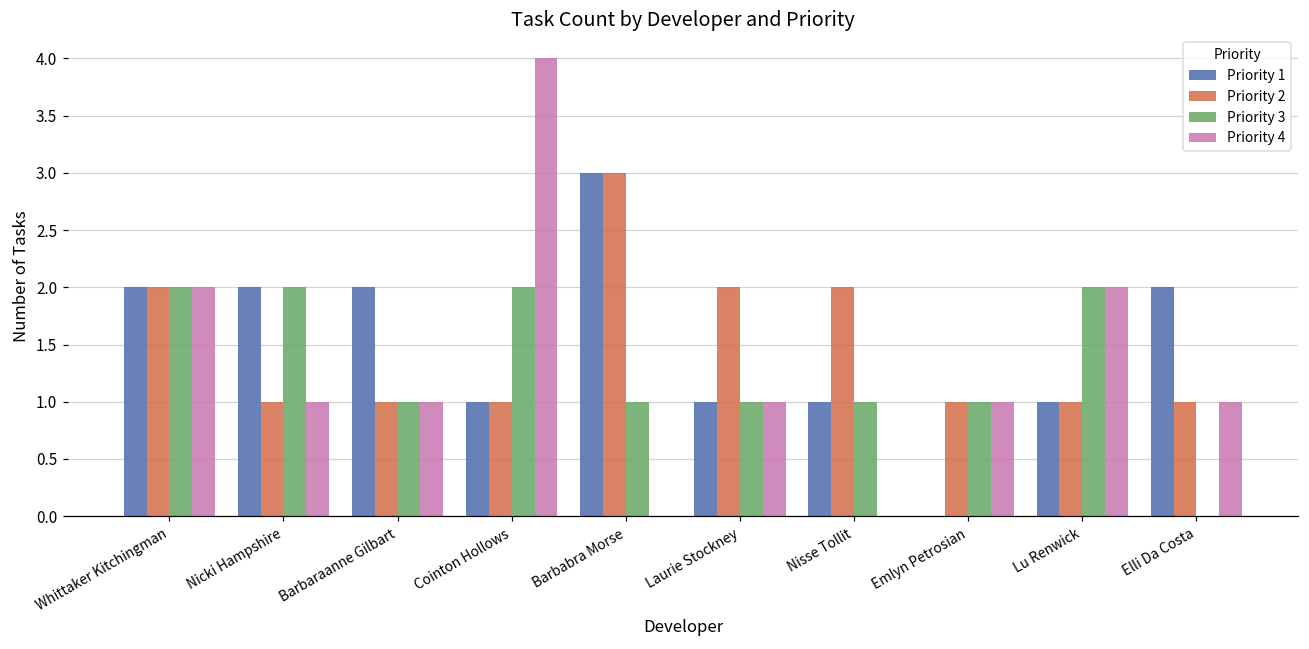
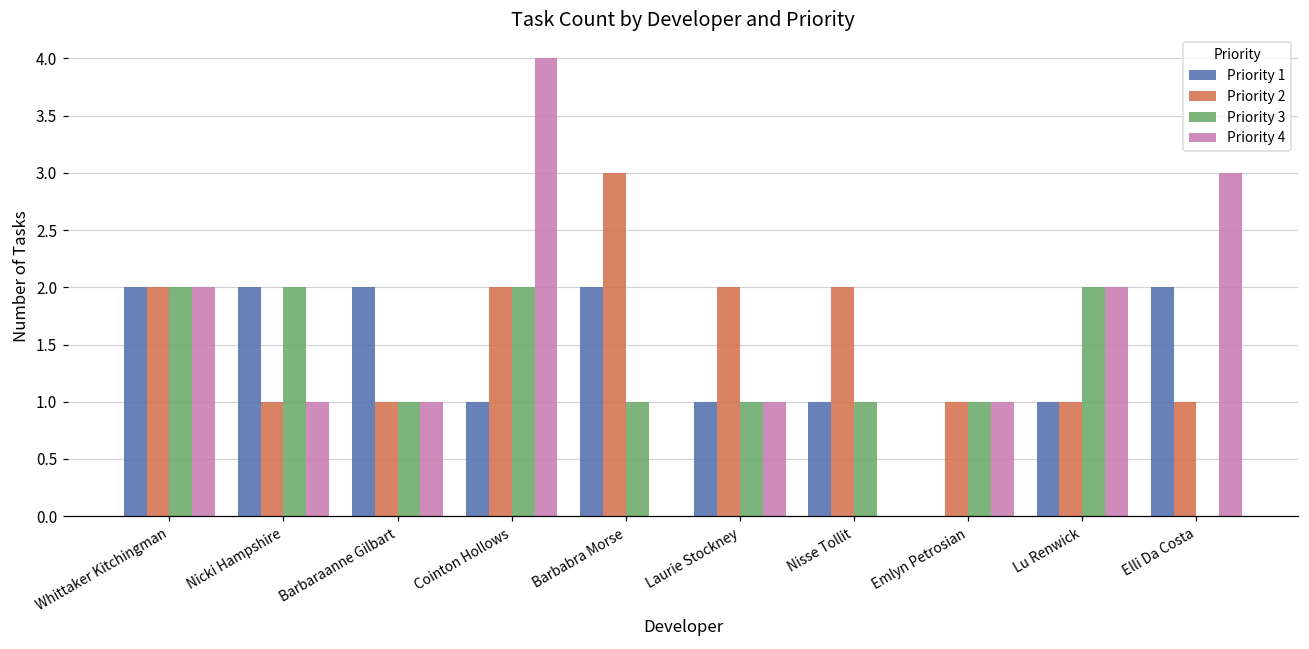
Priority 2, Cointon Hollows: 1 -> 2
Priority 1, Barbabra Morse: 3 -> 2
Priority 4, Elli Da Costa: 1 -> 3
